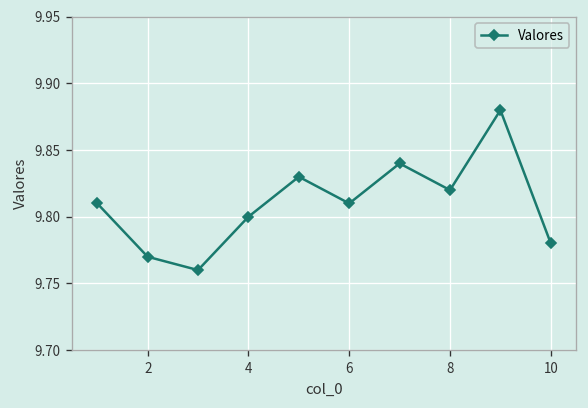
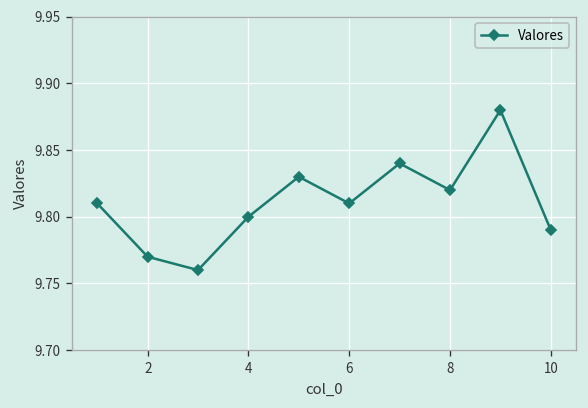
10: 9.78 -> 9.79
